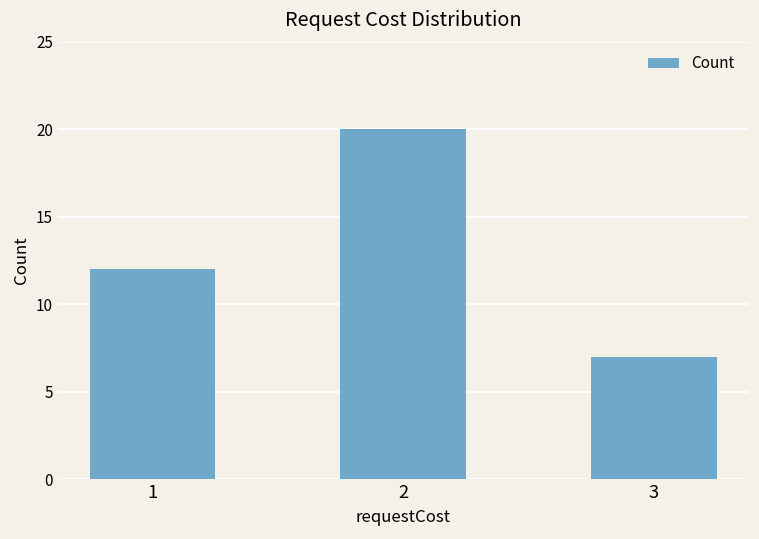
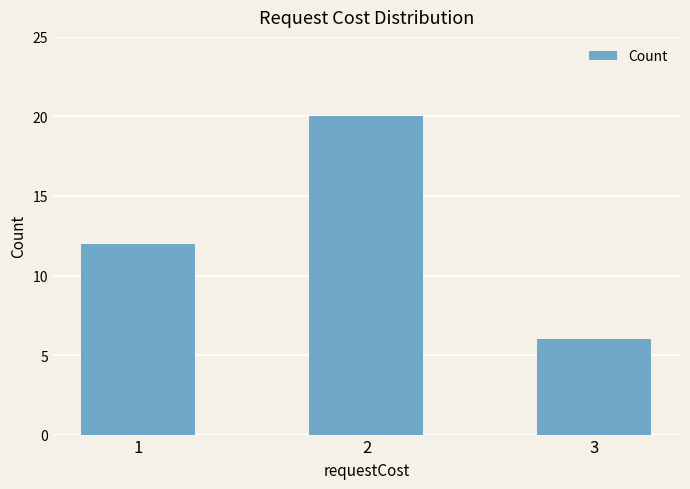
3: 7 -> 6
